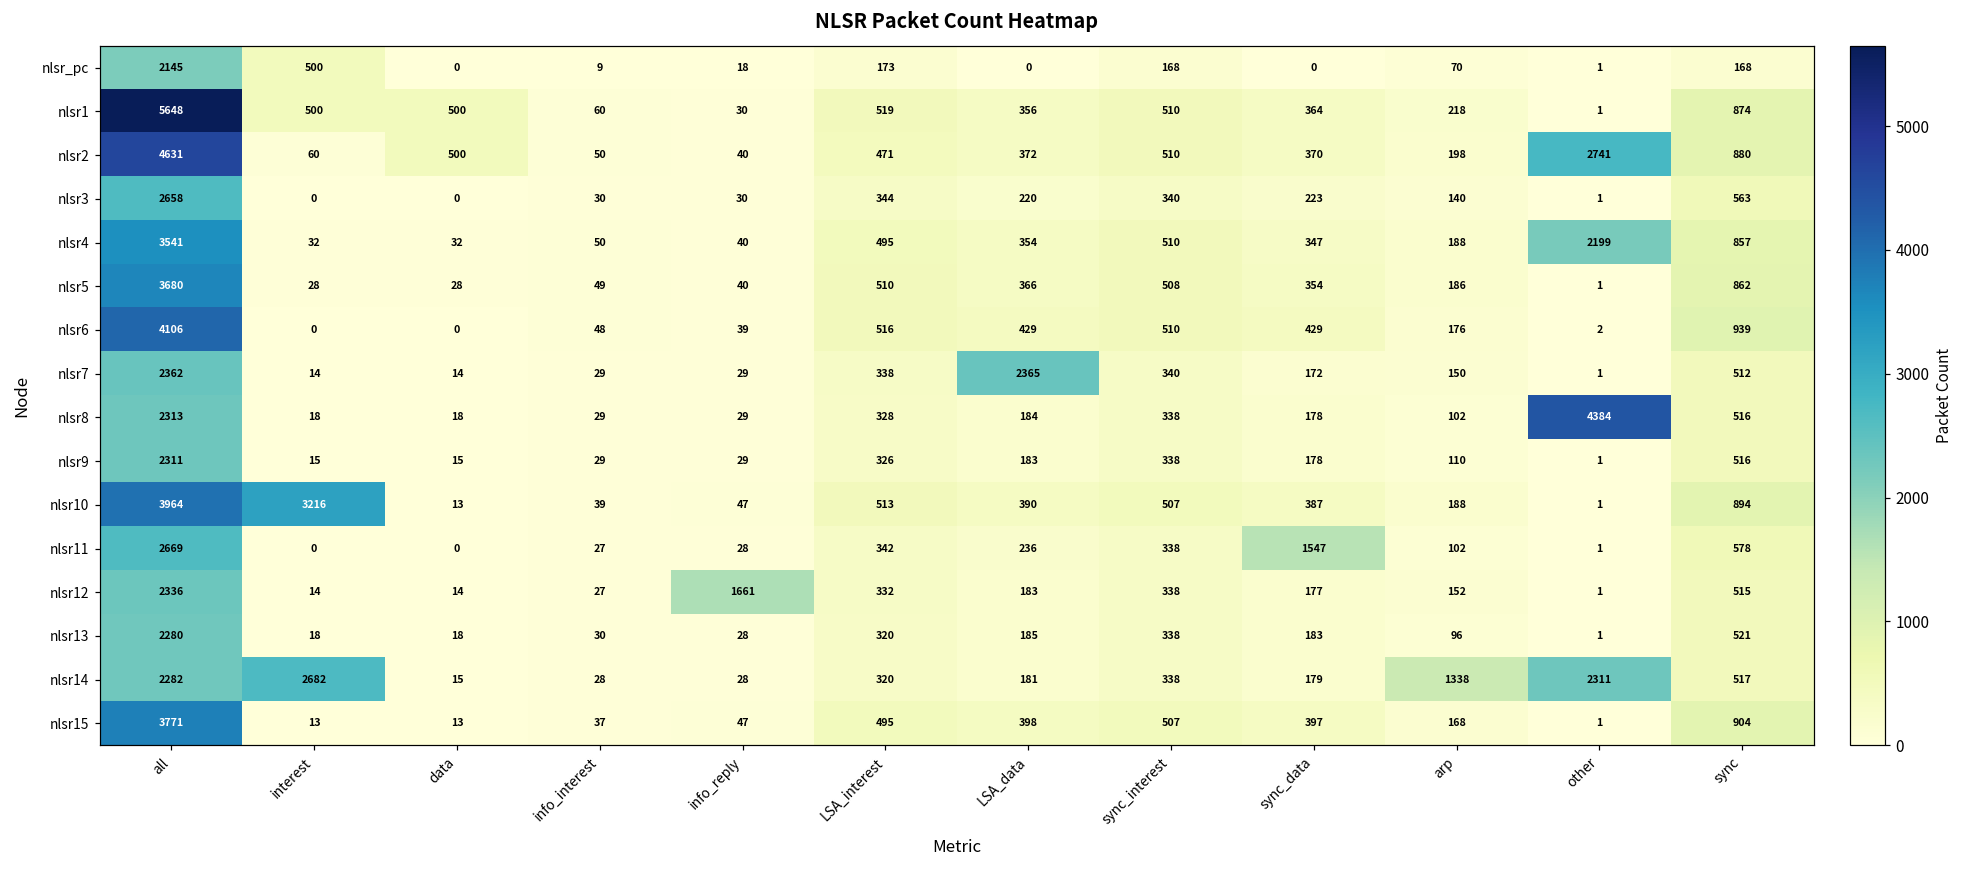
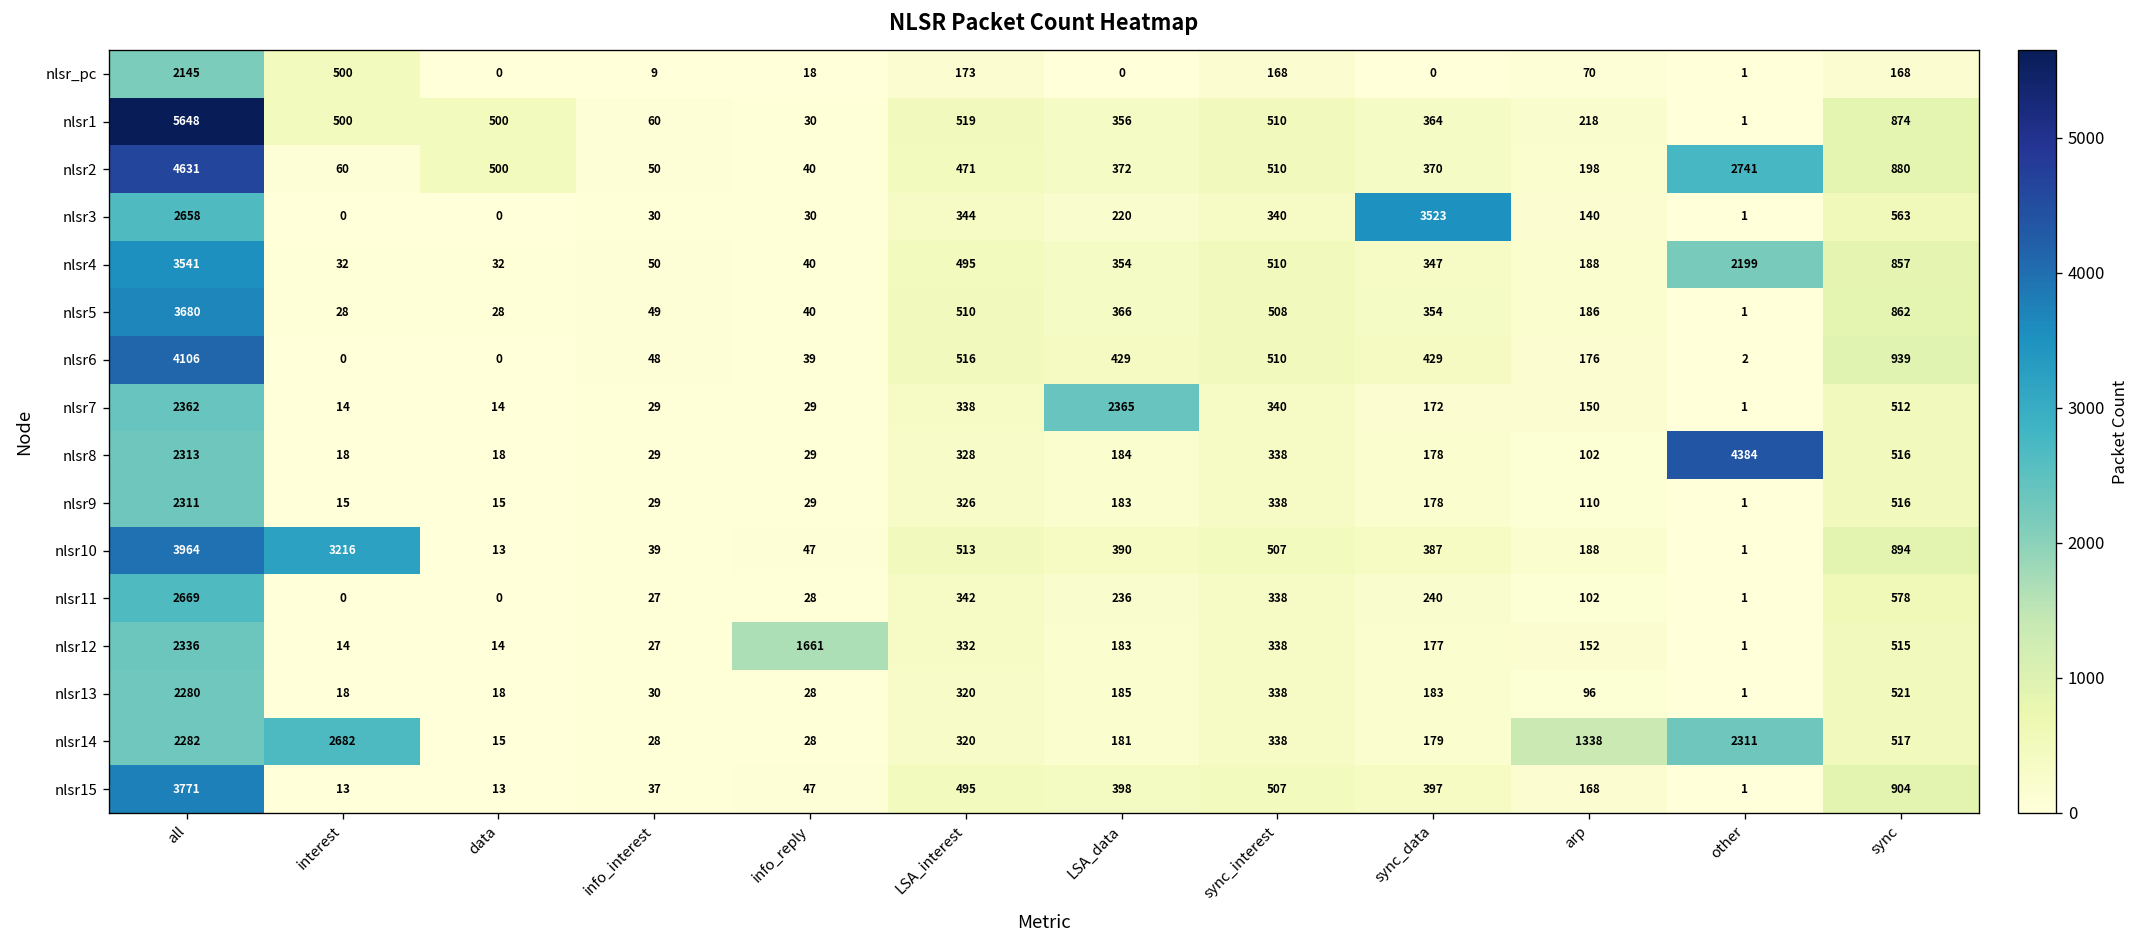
nlsr3, sync_data: 223 -> 3523
nlsr11, sync_data: 1547 -> 240
